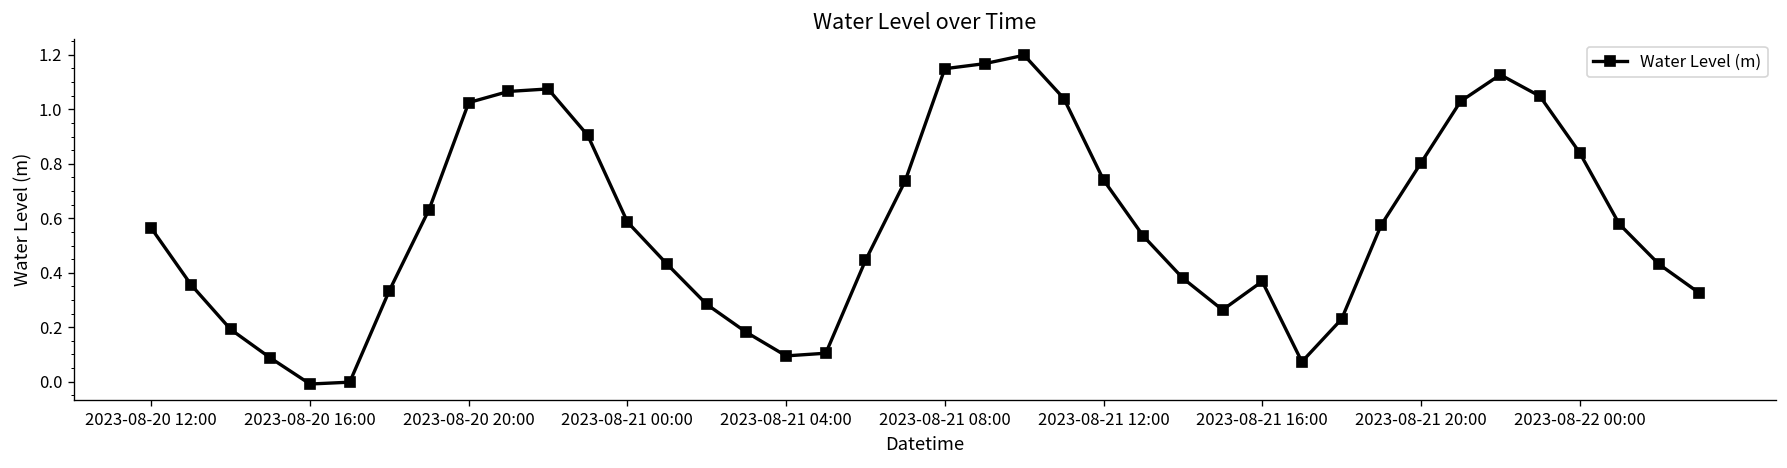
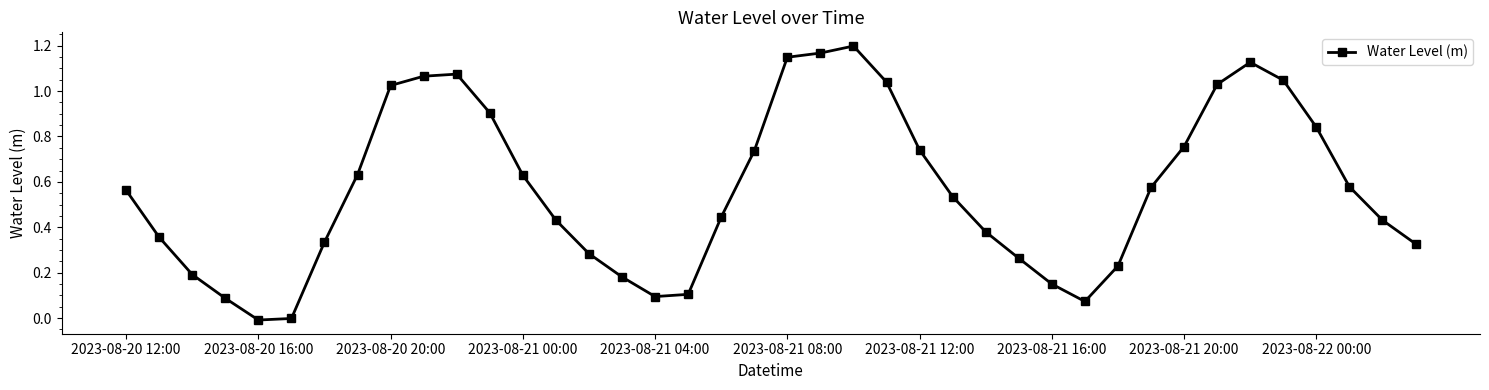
2023-08-21 00:00: 0.59 -> 0.63
2023-08-21 16:00: 0.37 -> 0.15
2023-08-21 20:00: 0.80 -> 0.76
